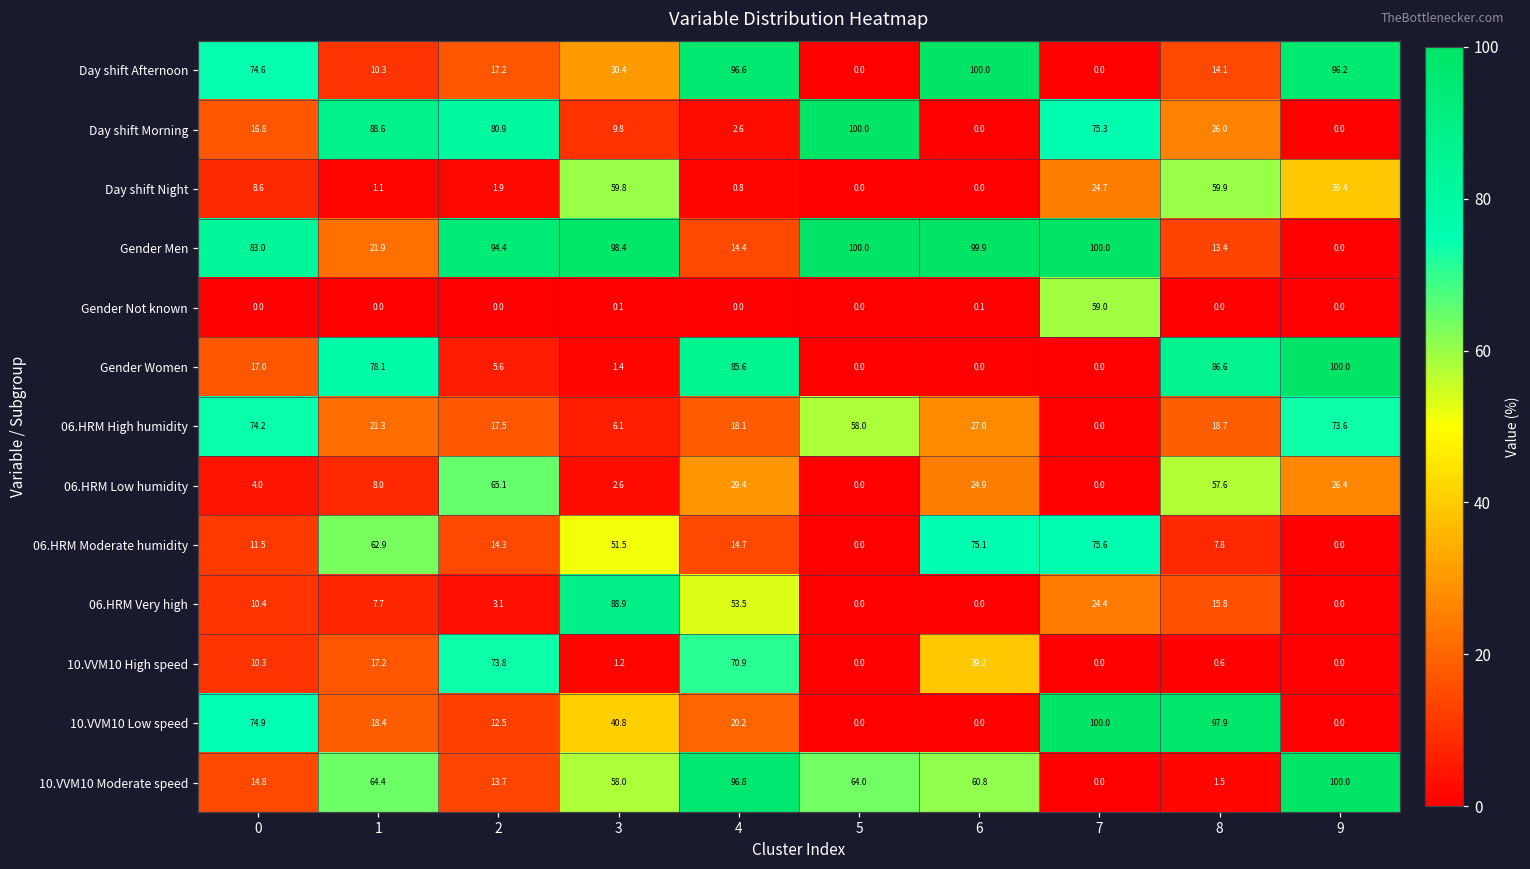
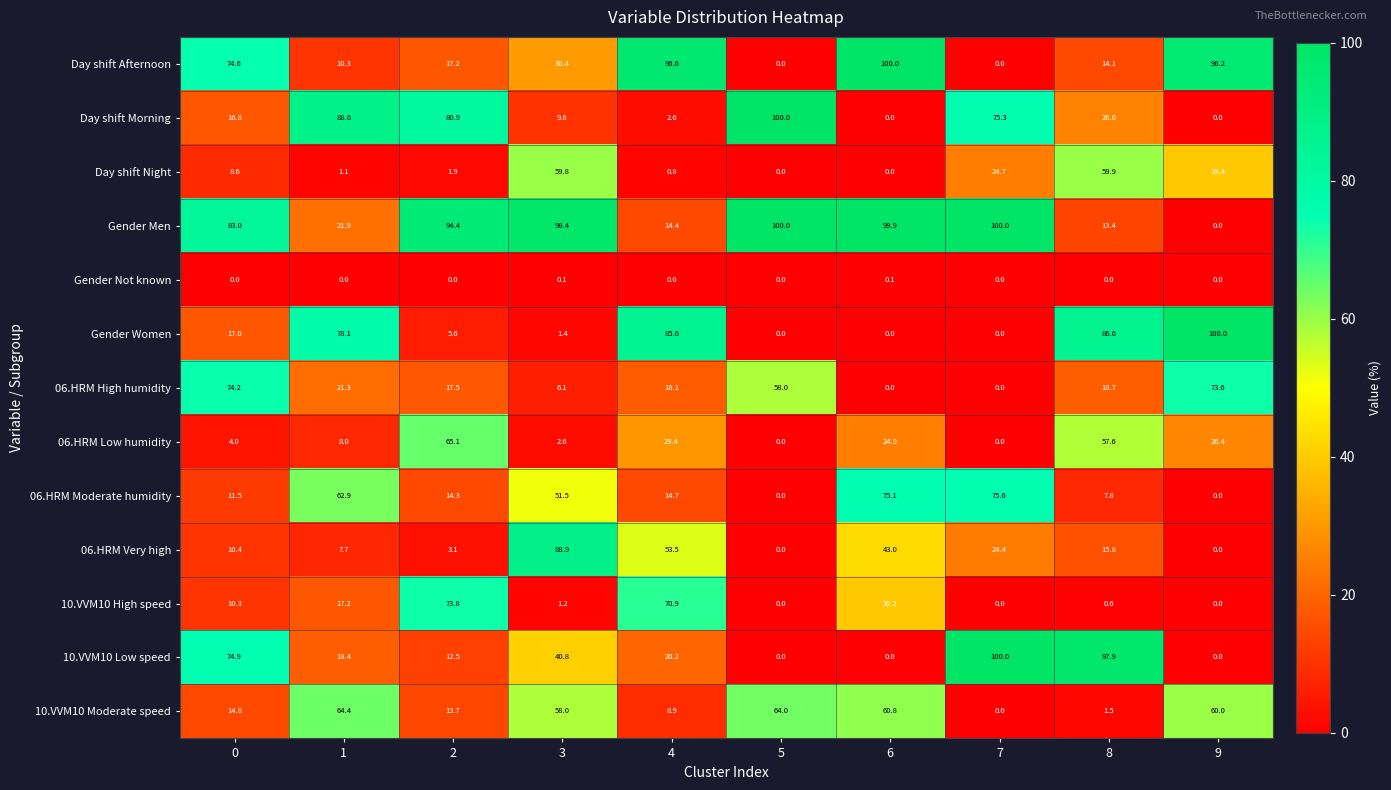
Gender Not known, 7: 59.0 -> 0.0
06.HRM High humidity, 6: 27.0 -> 0.0
06.HRM Very high, 6: 0.0 -> 43.0
10.VVM10 Moderate speed, 4: 96.8 -> 8.9
10.VVM10 Moderate speed, 9: 100.0 -> 60.0
